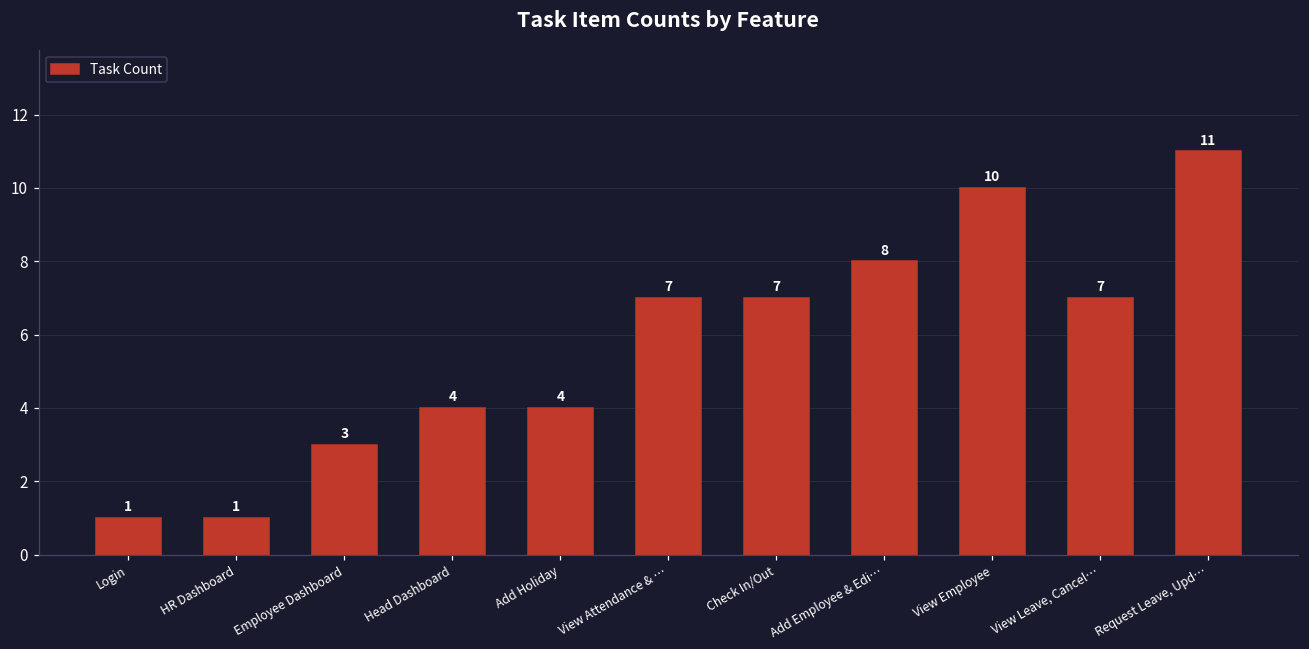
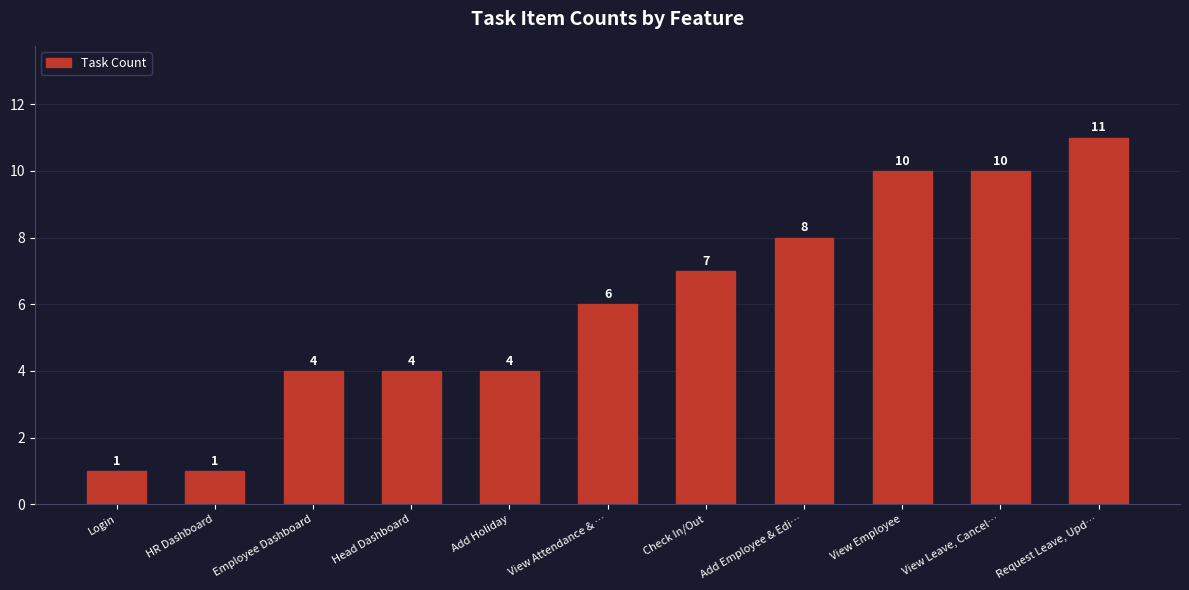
Employee Dashboard: 3 -> 4
View Attendance & …: 7 -> 6
View Leave, Cancel…: 7 -> 10
